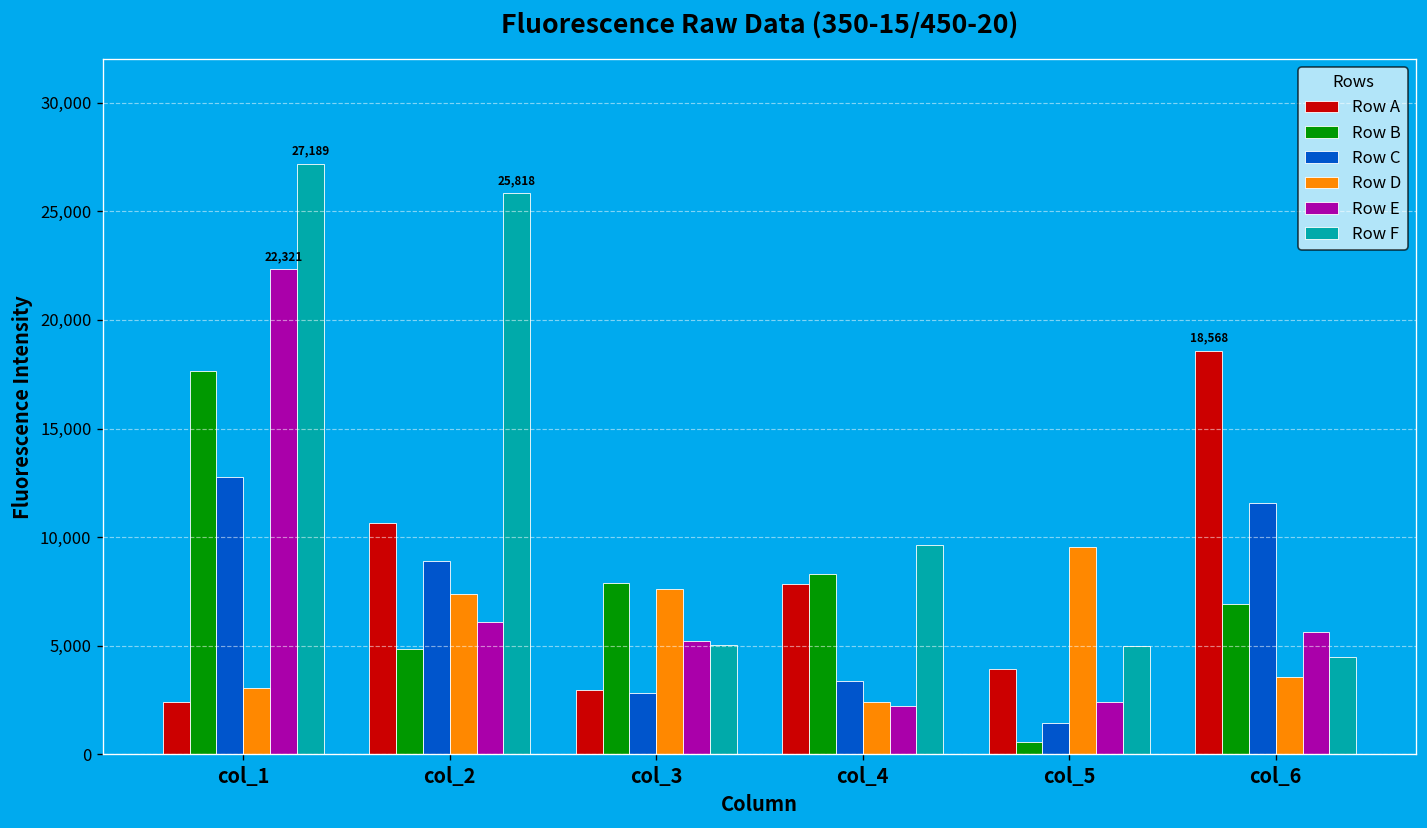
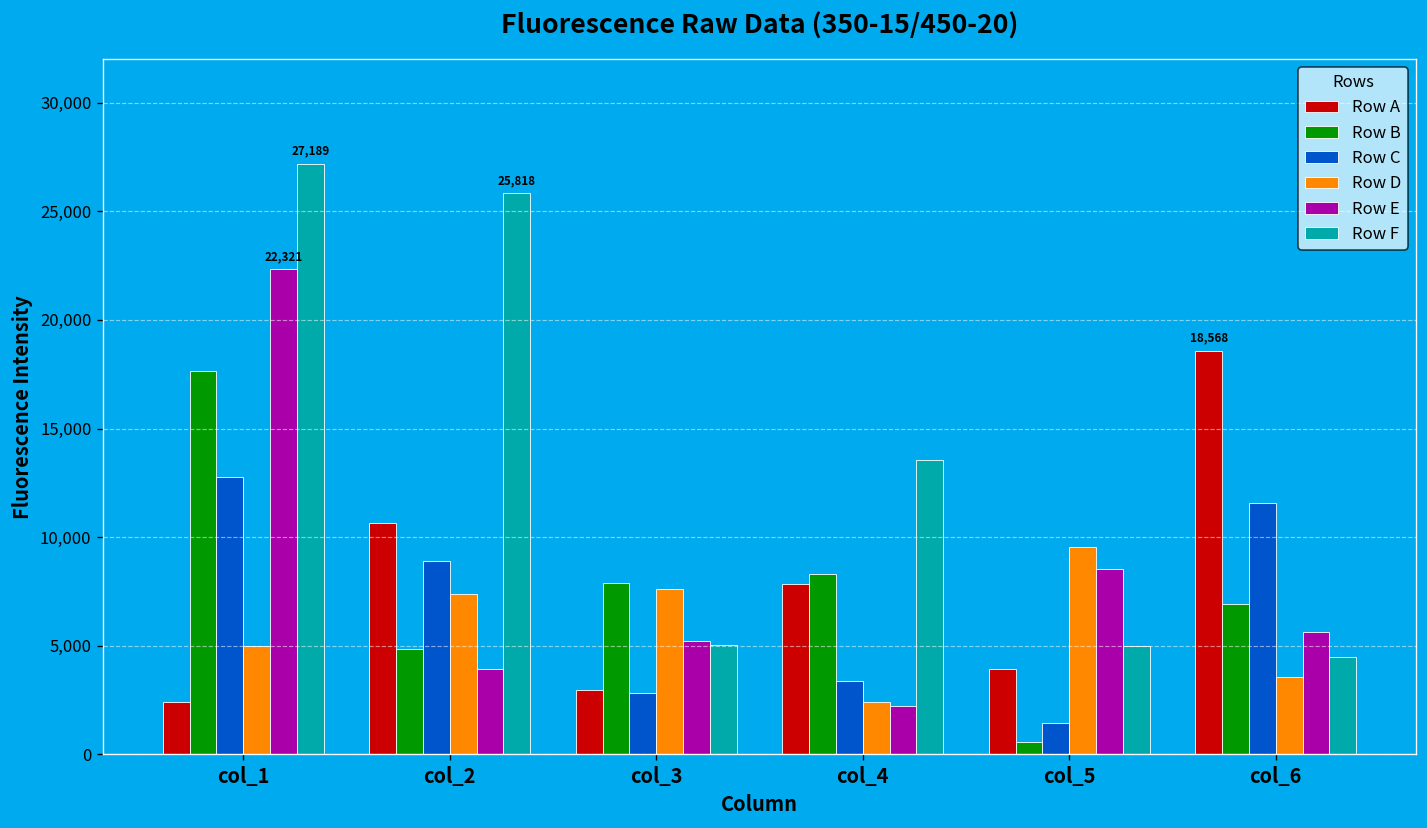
Row D, col_1: 3,000 -> 5,000
Row E, col_2: 6,100 -> 3,900
Row F, col_4: 9,600 -> 13,500
Row E, col_5: 2,400 -> 8,500
